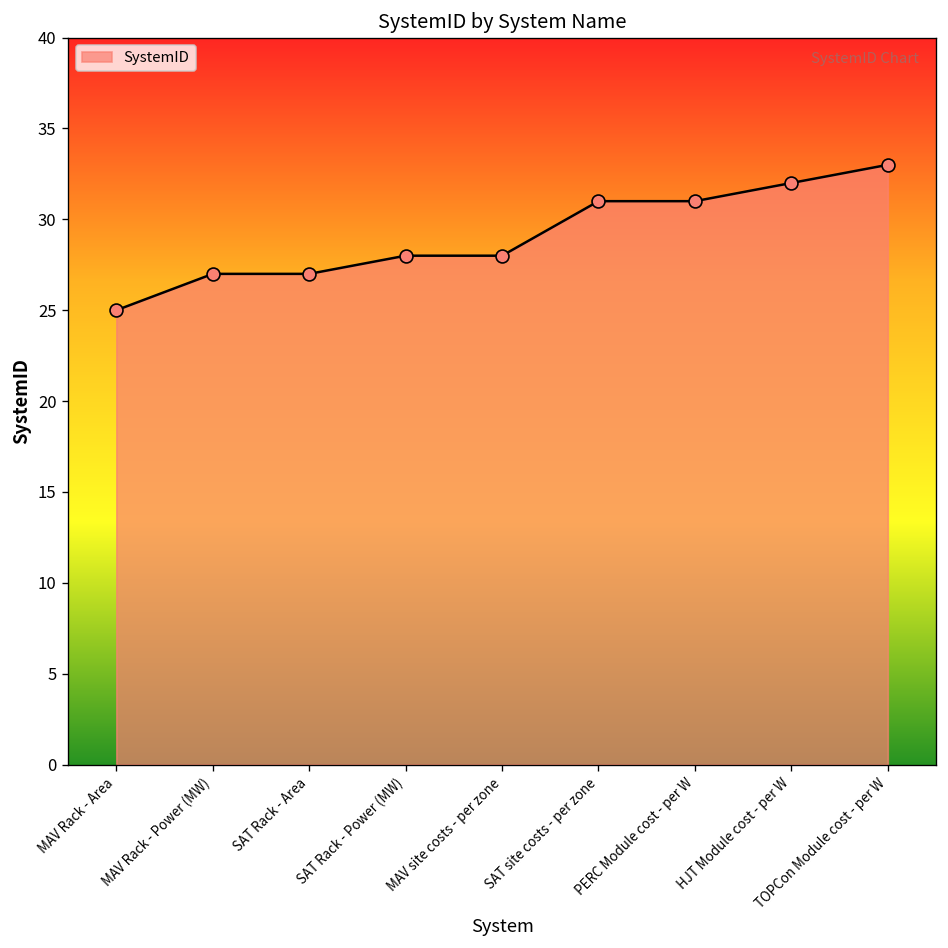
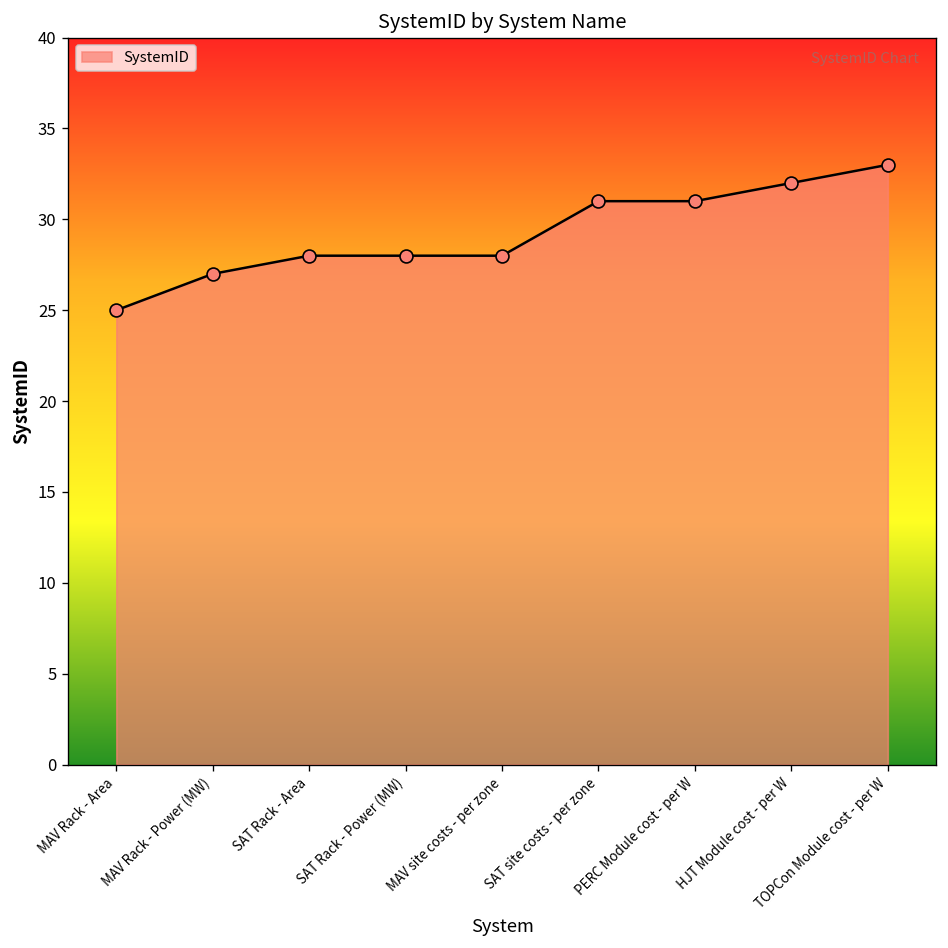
SAT Rack - Area: 27 -> 28
